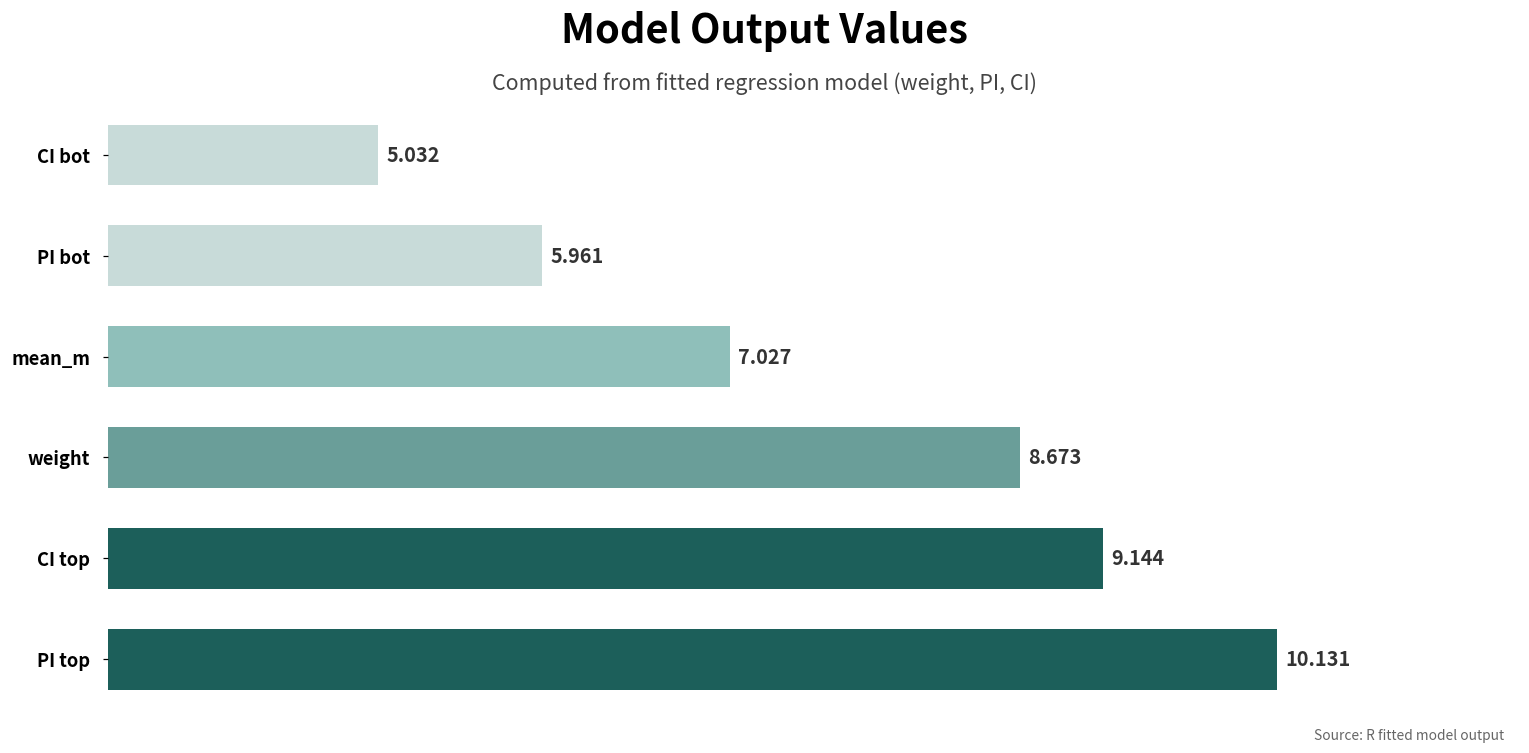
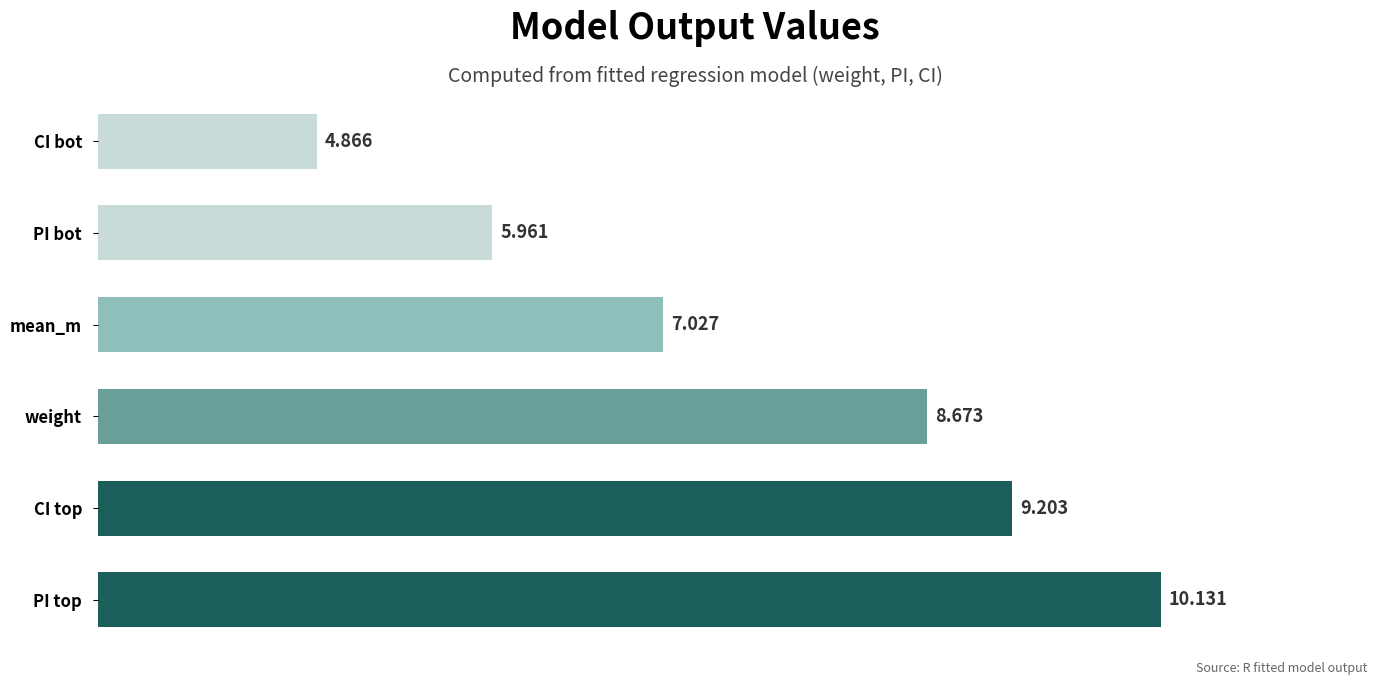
CI bot: 5.032 -> 4.866
CI top: 9.144 -> 9.203
